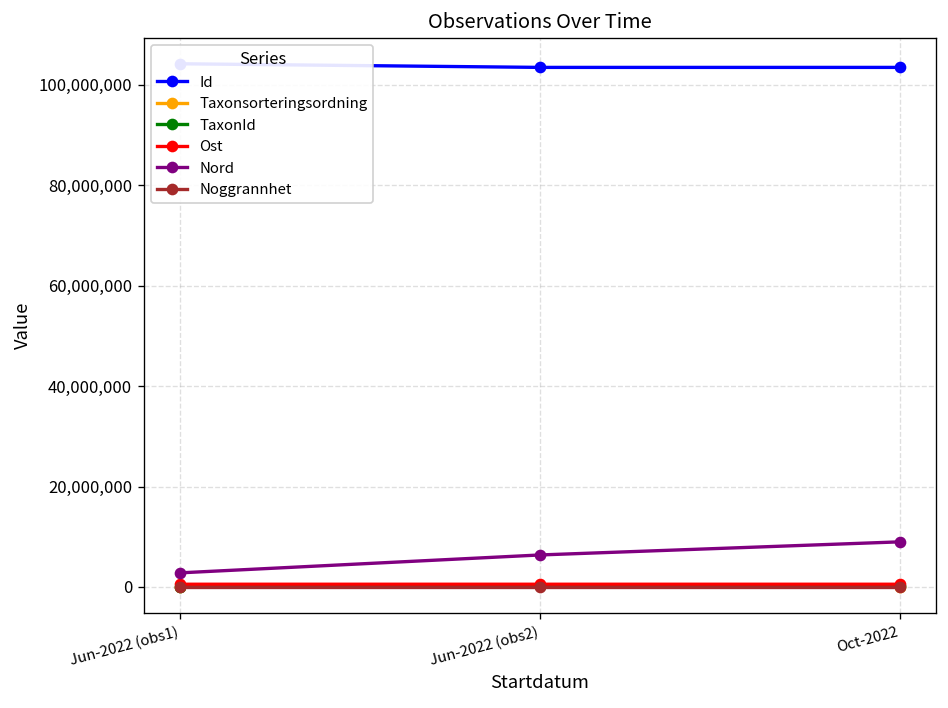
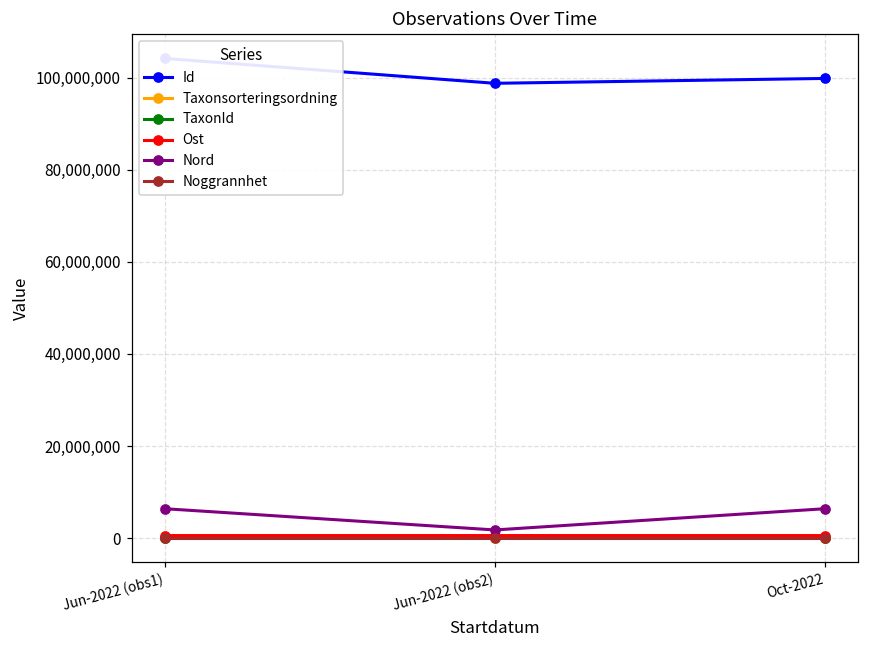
Nord, Jun-2022 (obs1): 3,000,000 -> 6,000,000
Id, Jun-2022 (obs2): 103,000,000 -> 99,000,000
Nord, Jun-2022 (obs2): 6,000,000 -> 2,000,000
Id, Oct-2022: 103,000,000 -> 100,000,000
Nord, Oct-2022: 9,000,000 -> 6,000,000
